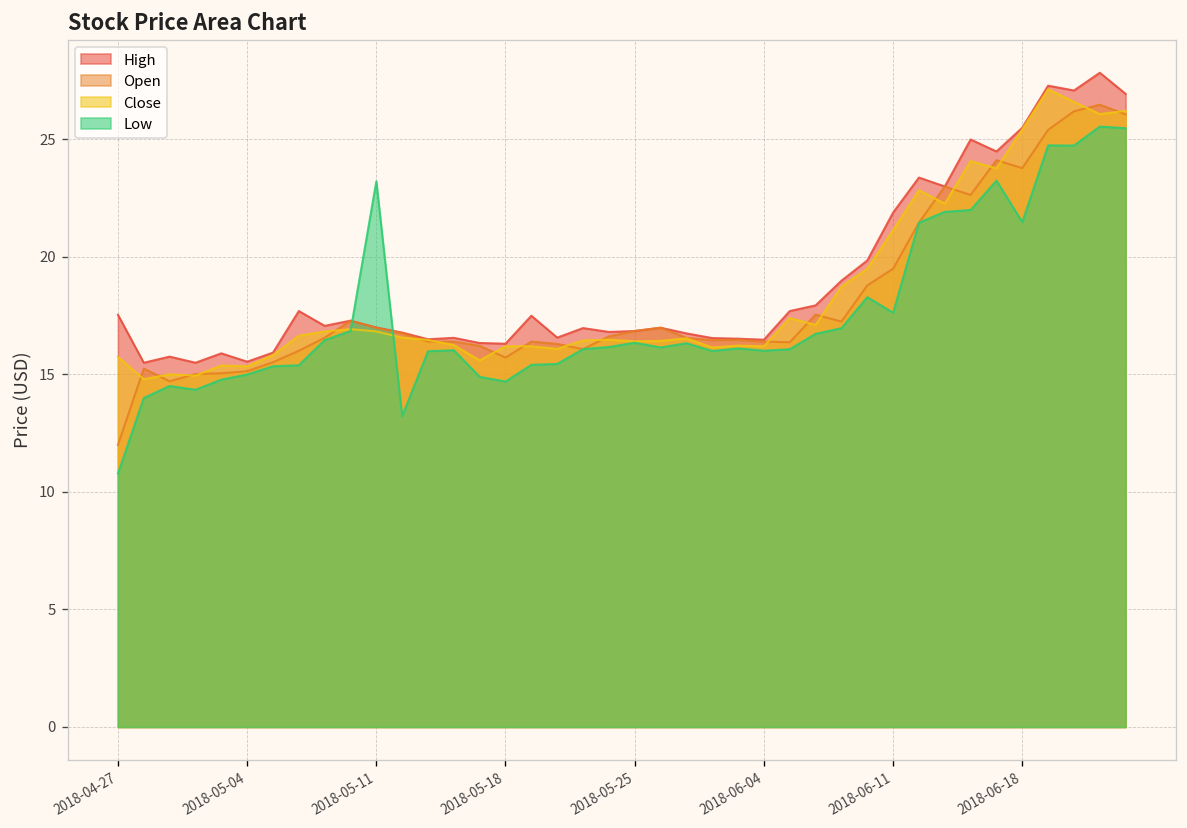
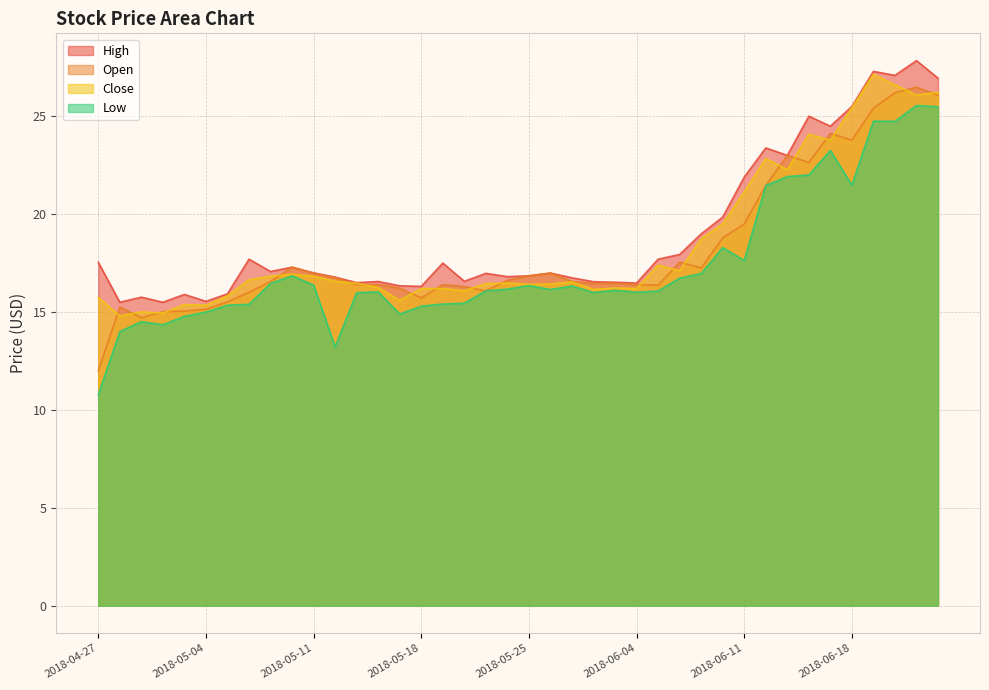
Low, 2018-05-11: 23.2 -> 16.4
Low, 2018-05-18: 14.7 -> 15.3
